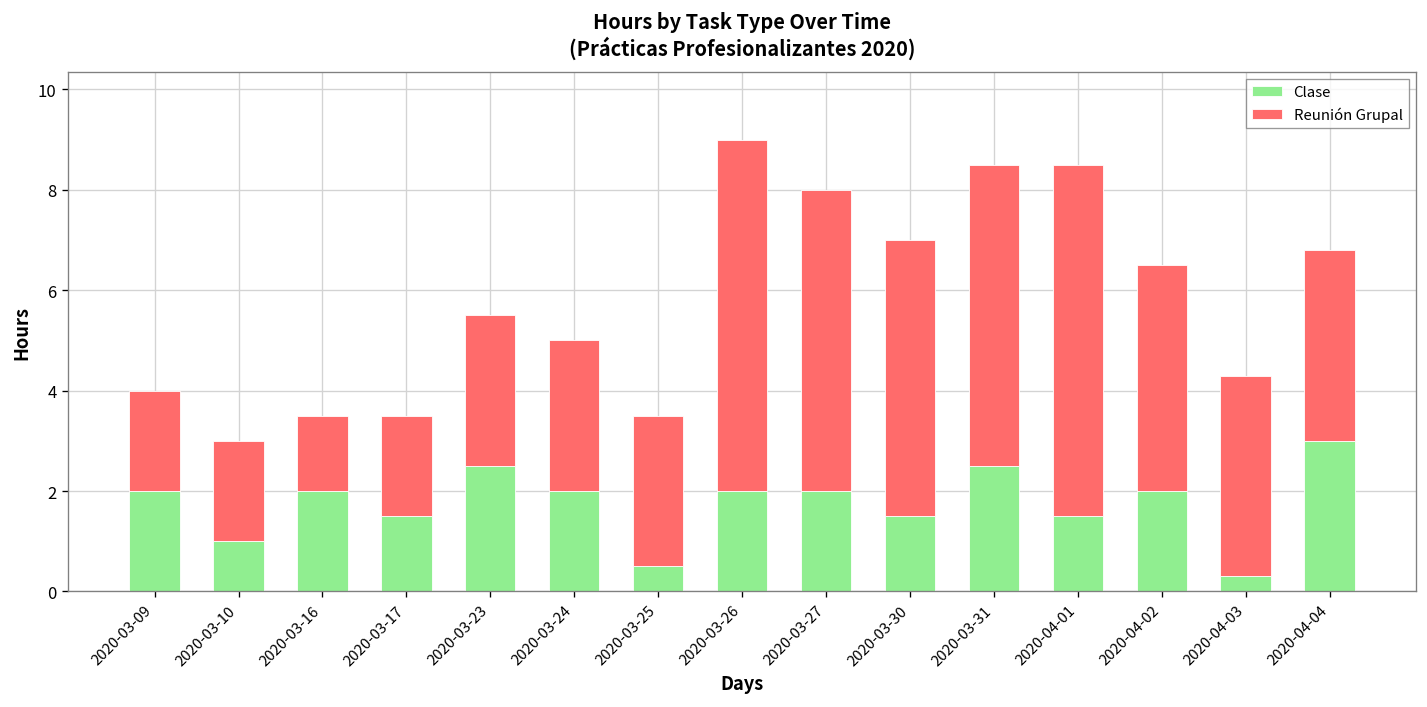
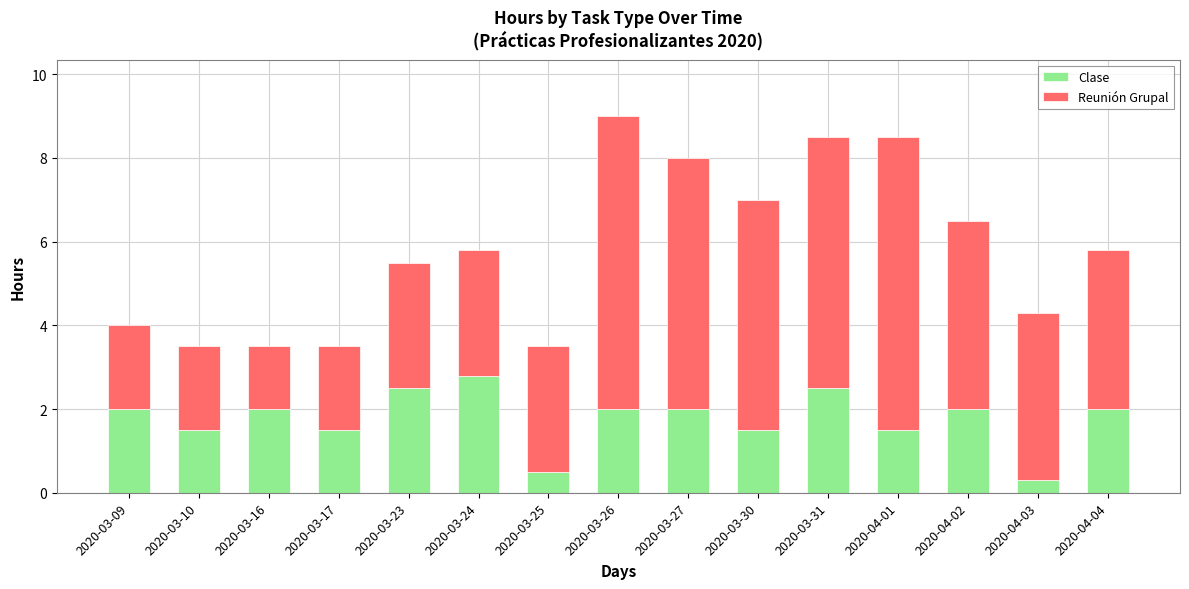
Clase, 2020-03-10: 1.0 -> 1.5
Clase, 2020-03-24: 2.0 -> 2.8
Clase, 2020-04-04: 3 -> 2
